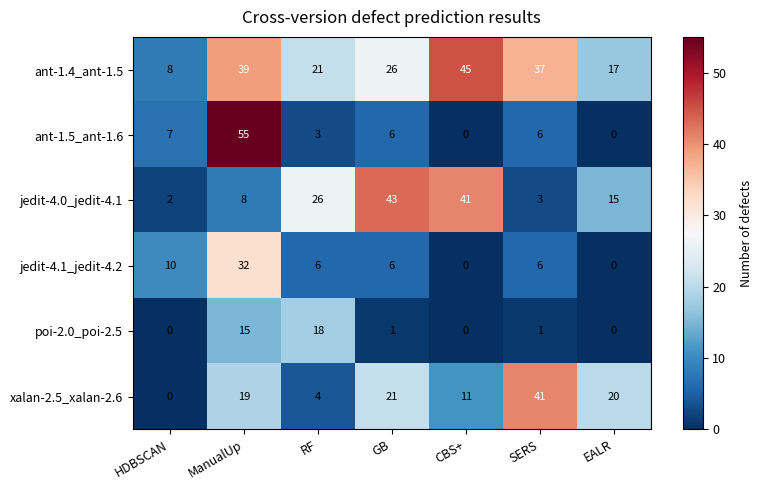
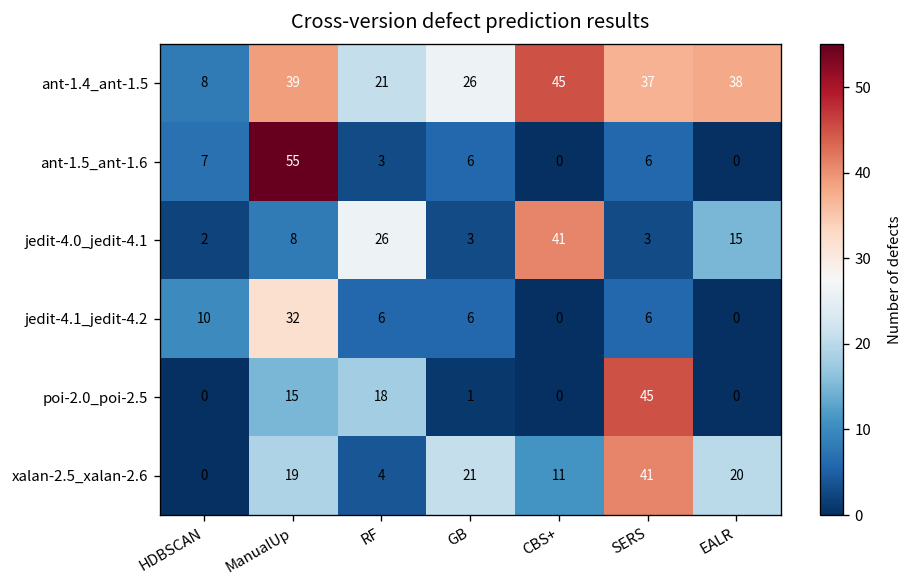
ant-1.4_ant-1.5, EALR: 17 -> 38
jedit-4.0_jedit-4.1, GB: 43 -> 3
poi-2.0_poi-2.5, SERS: 1 -> 45
